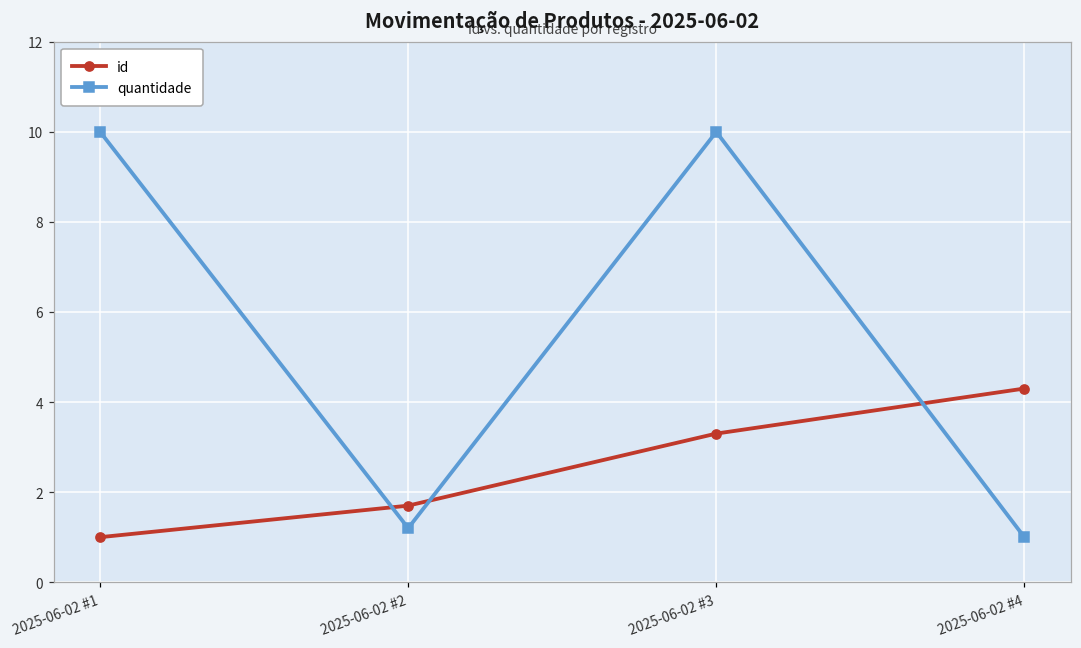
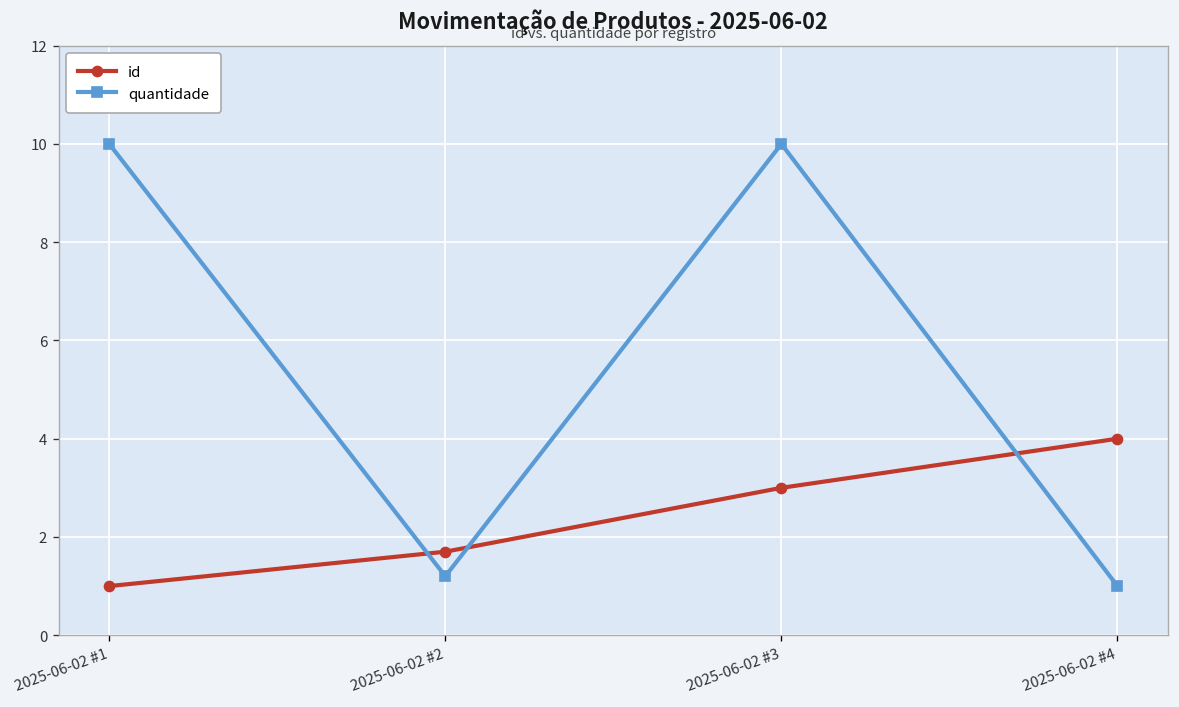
id, 2025-06-02 #3: 3.3 -> 3.0
id, 2025-06-02 #4: 4.3 -> 4.0
